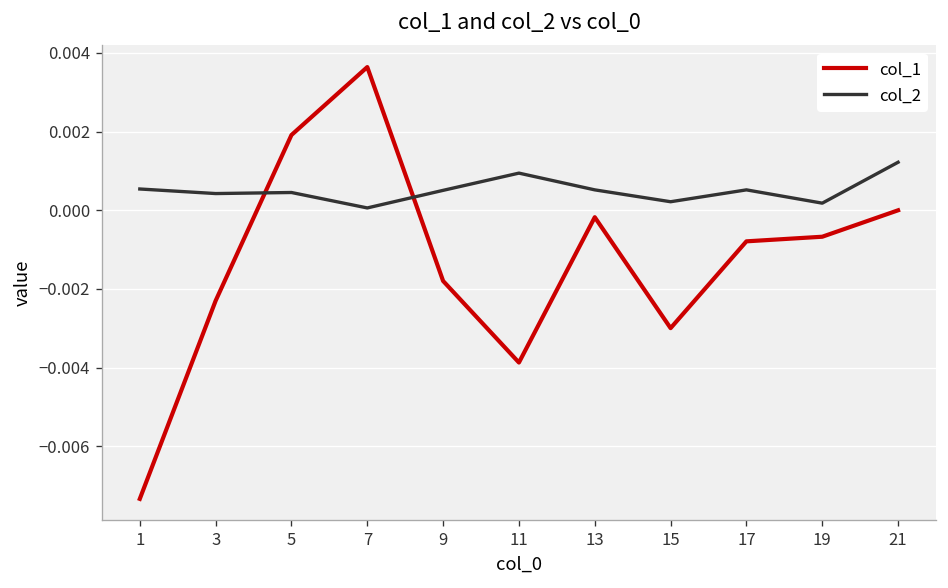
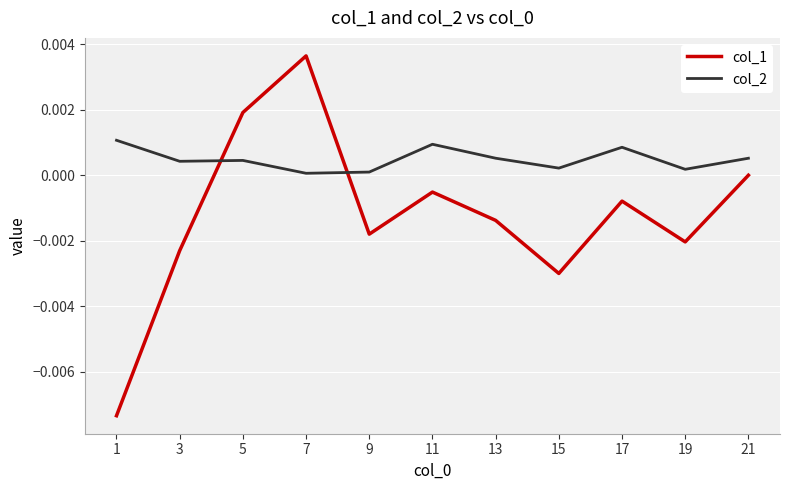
col_2, 1: 0.0005 -> 0.0011
col_2, 9: 0.0005 -> 0.0001
col_1, 11: -0.0039 -> -0.0005
col_1, 13: -0.0002 -> -0.0014
col_2, 17: 0.0005 -> 0.0009
col_1, 19: -0.0007 -> -0.0020
col_2, 21: 0.0012 -> 0.0005
